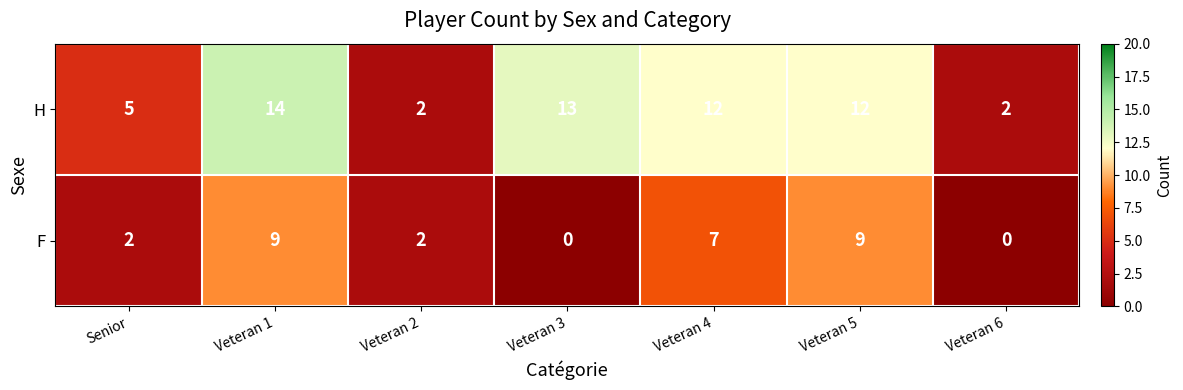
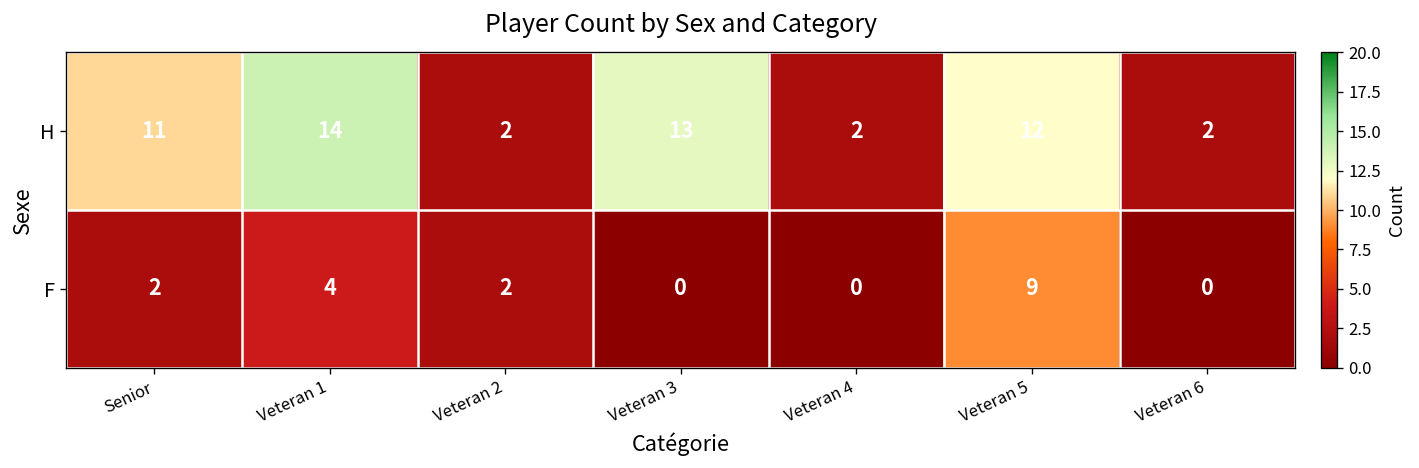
H, Senior: 5 -> 11
H, Veteran 4: 12 -> 2
F, Veteran 1: 9 -> 4
F, Veteran 4: 7 -> 0
